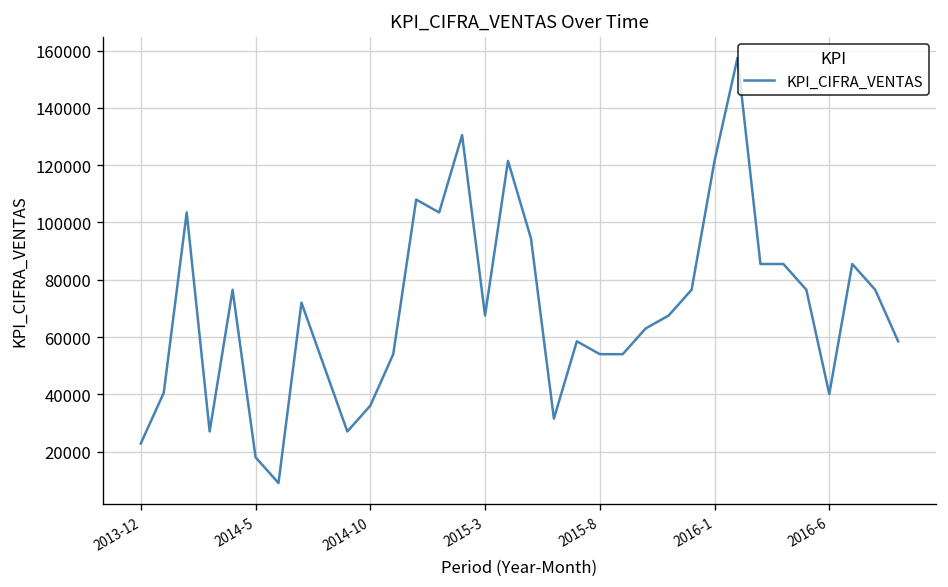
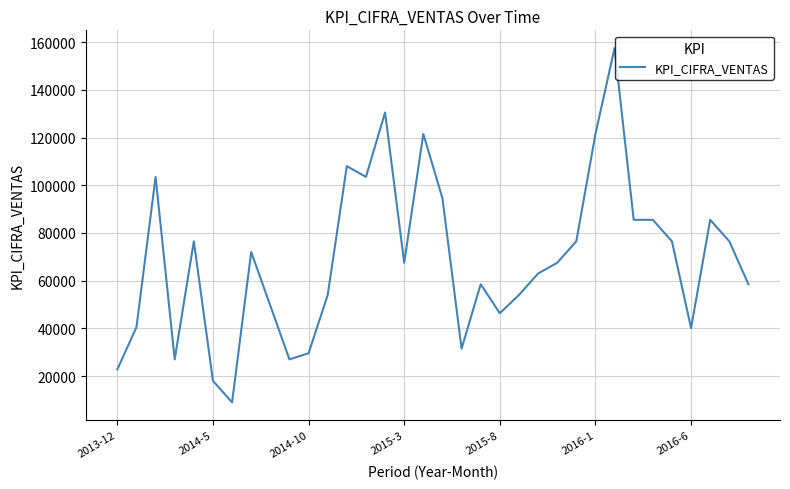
2014-10: 36000 -> 30000
2015-8: 54000 -> 46000
